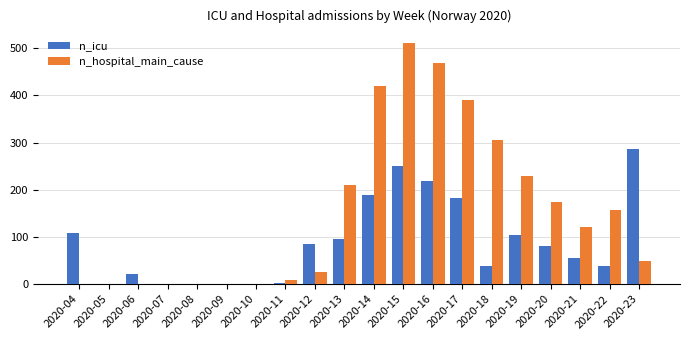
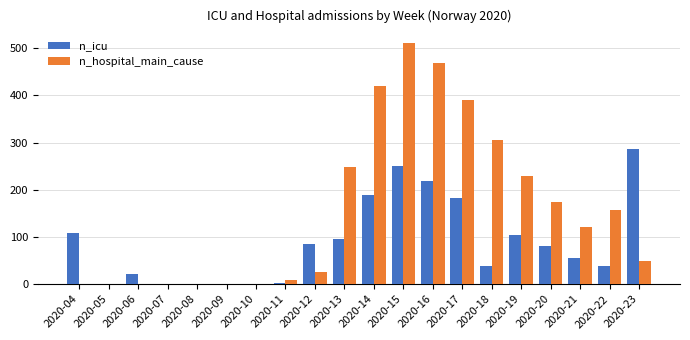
n_hospital_main_cause, 2020-13: 210 -> 250
